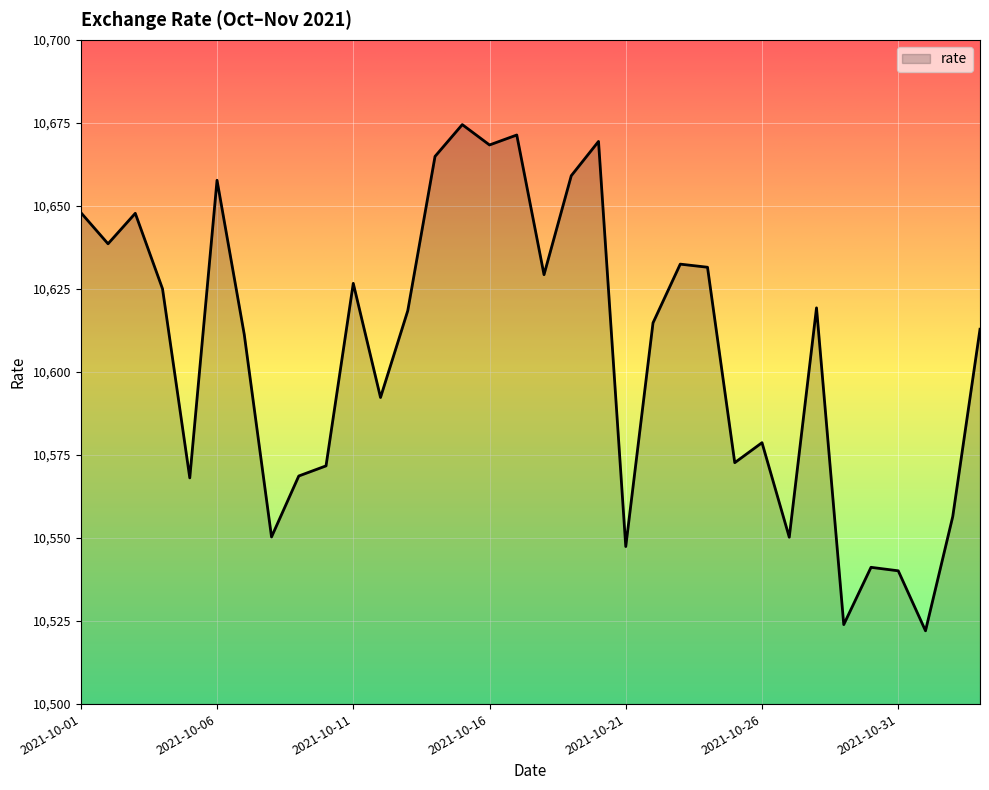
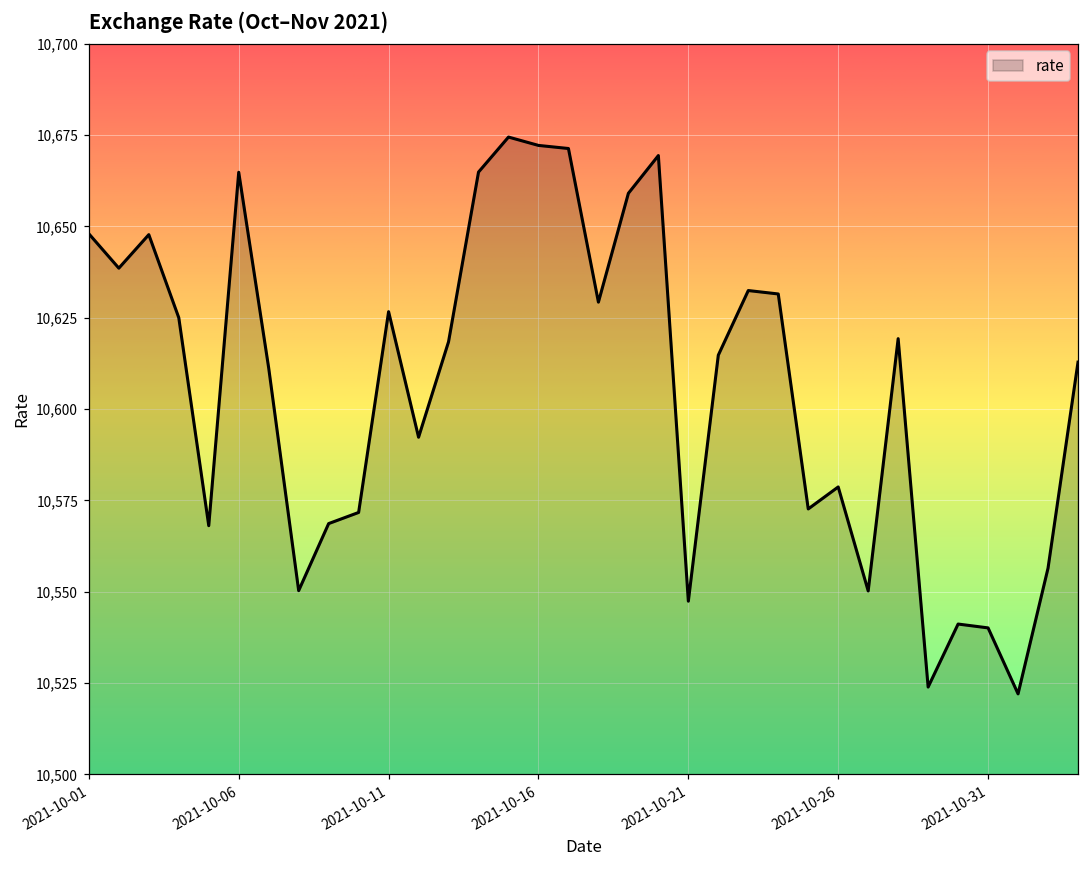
2021-10-06: 10,658 -> 10,665
2021-10-16: 10,668 -> 10,672
